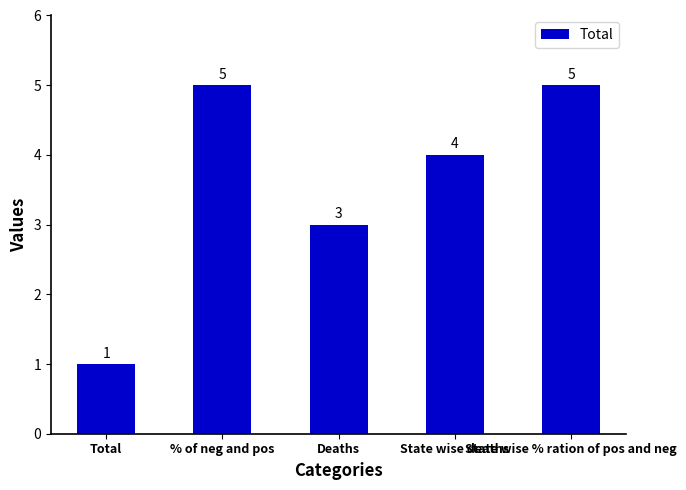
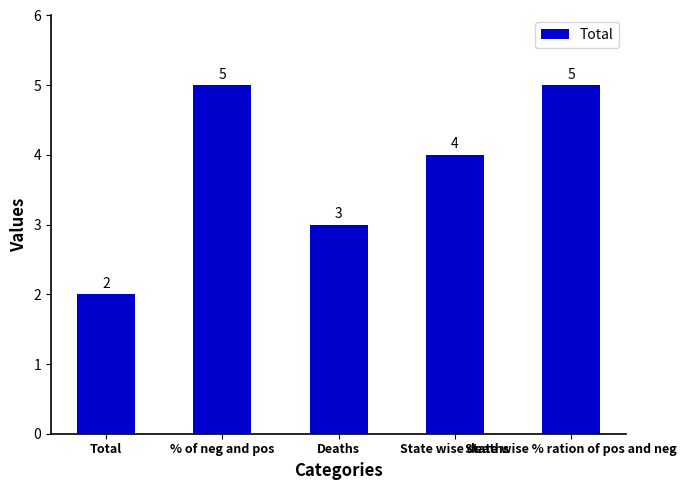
Total: 1 -> 2
